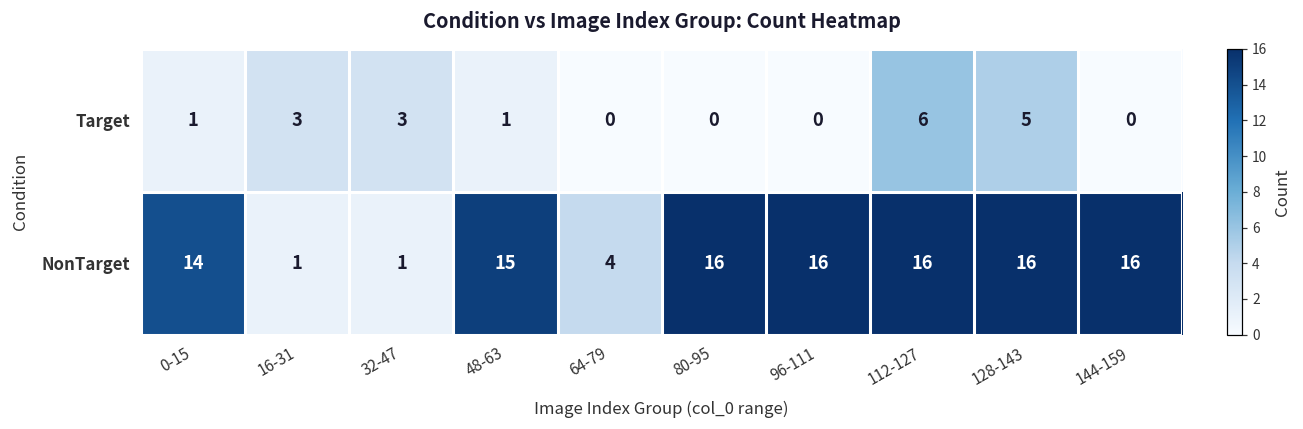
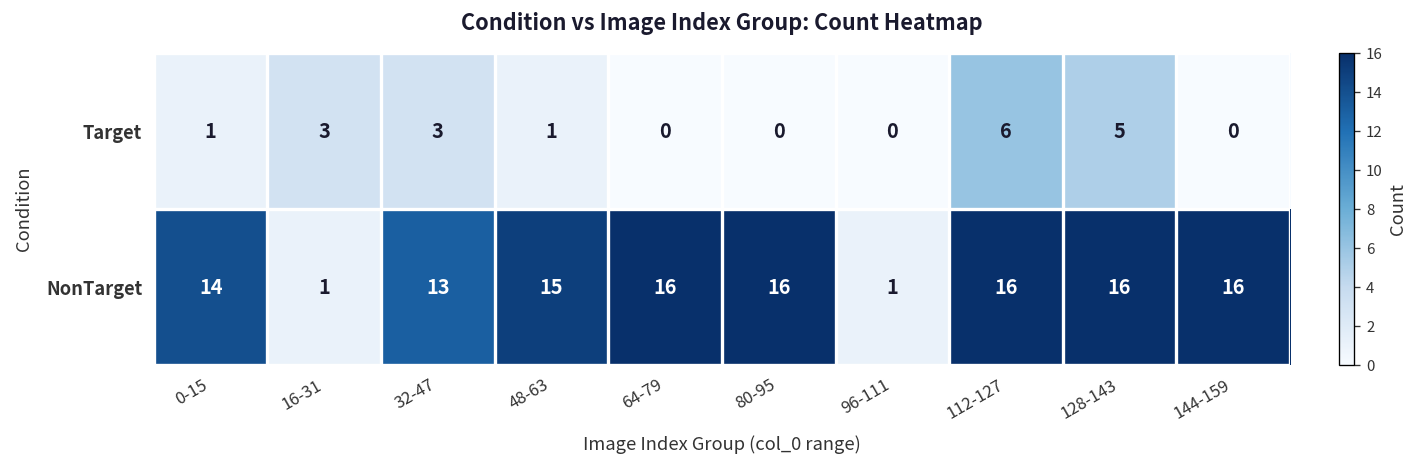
NonTarget, 32-47: 1 -> 13
NonTarget, 64-79: 4 -> 16
NonTarget, 96-111: 16 -> 1
